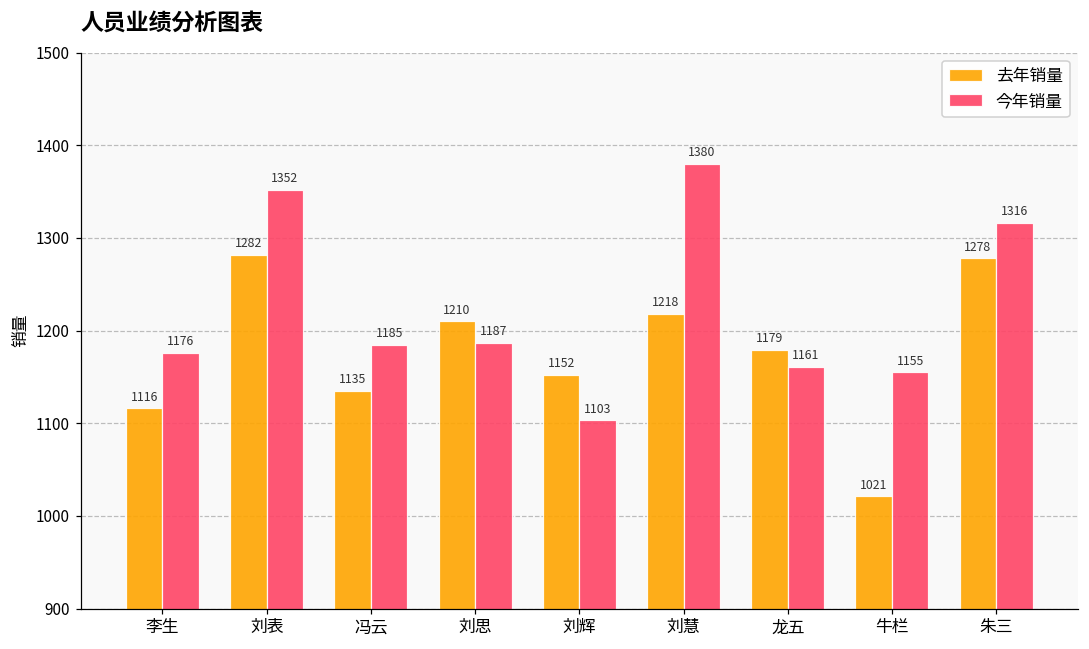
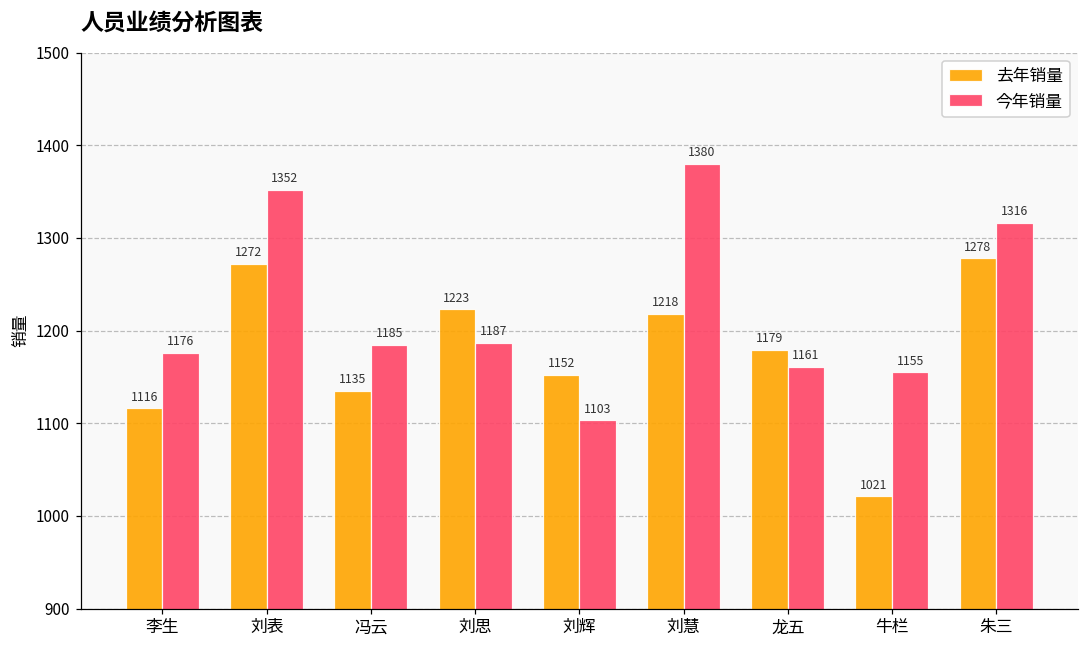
去年销量, 刘表: 1282 -> 1272
去年销量, 刘思: 1210 -> 1223
